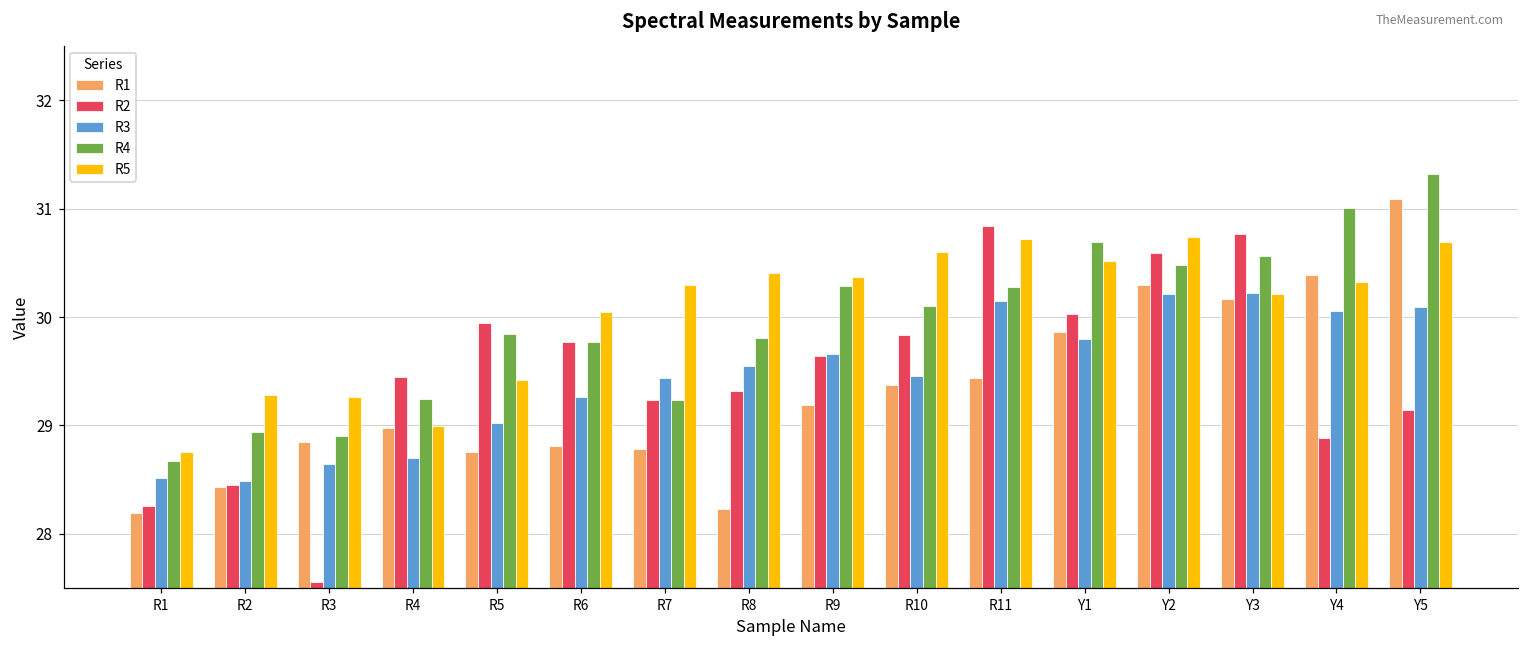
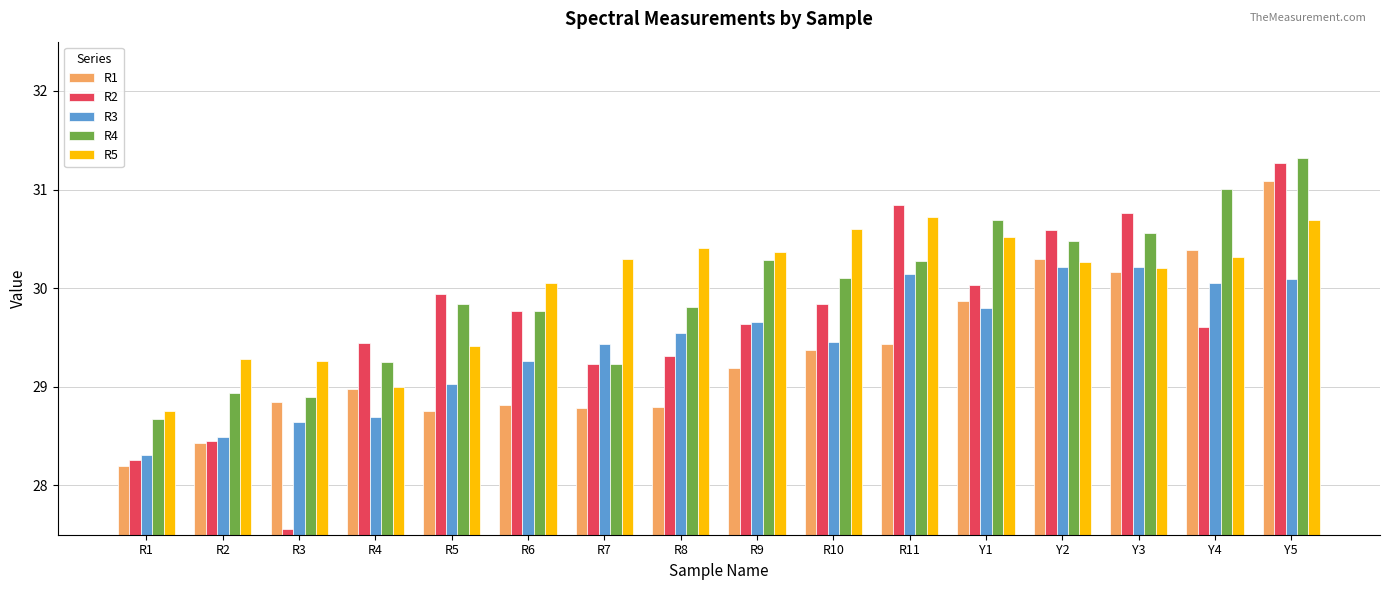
R3, R1: 28.5 -> 28.3
R1, R8: 28.2 -> 28.8
R5, Y2: 30.7 -> 30.3
R2, Y4: 28.9 -> 29.6
R2, Y5: 29.1 -> 31.3
